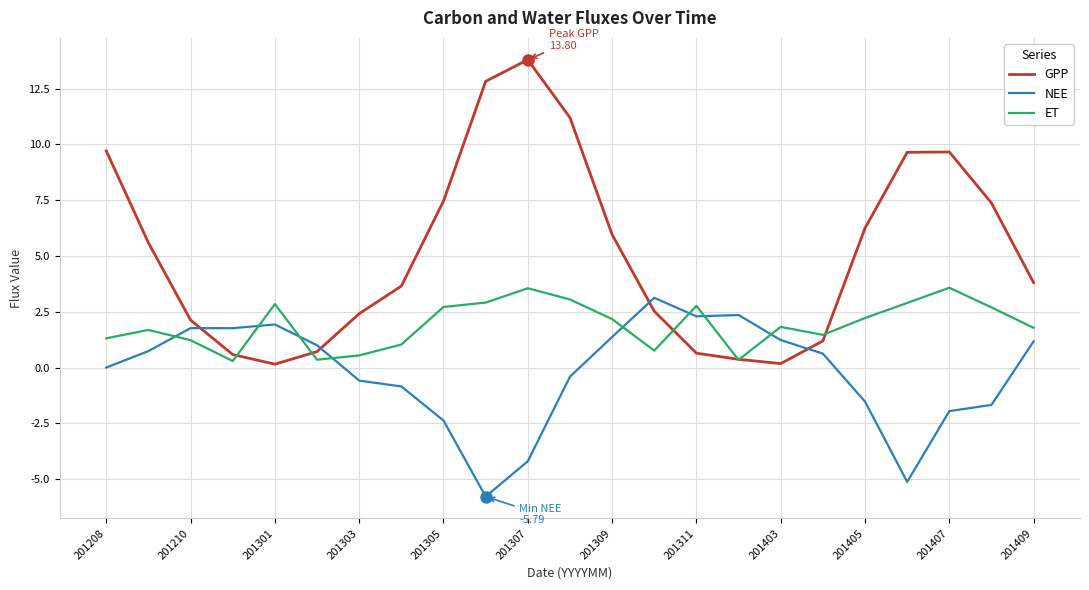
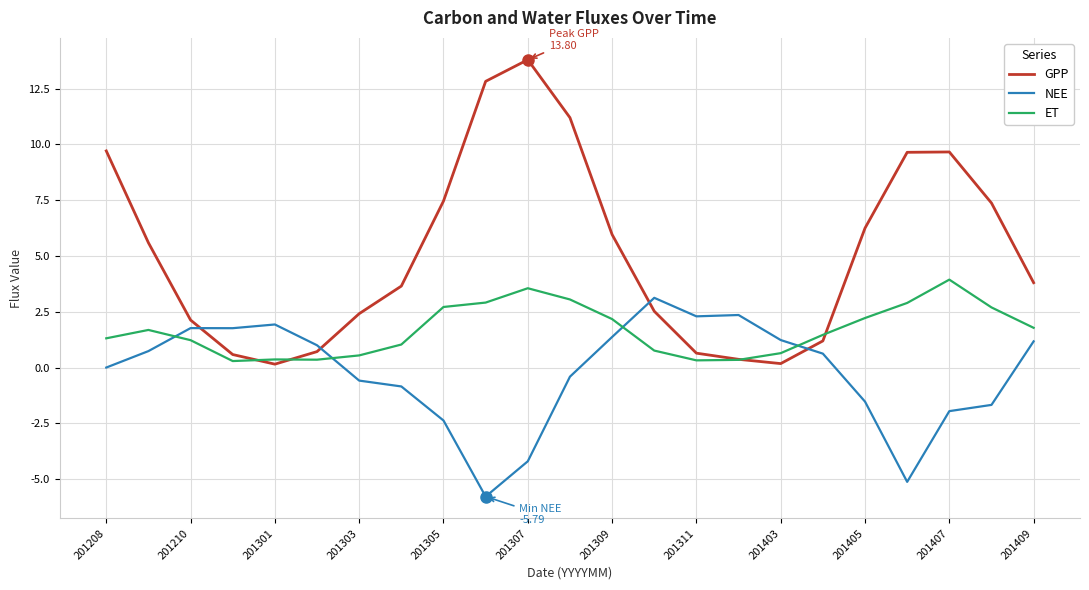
ET, 201301: 2.8 -> 0.4
ET, 201311: 2.8 -> 0.3
ET, 201403: 1.8 -> 0.6
ET, 201407: 3.6 -> 3.9
